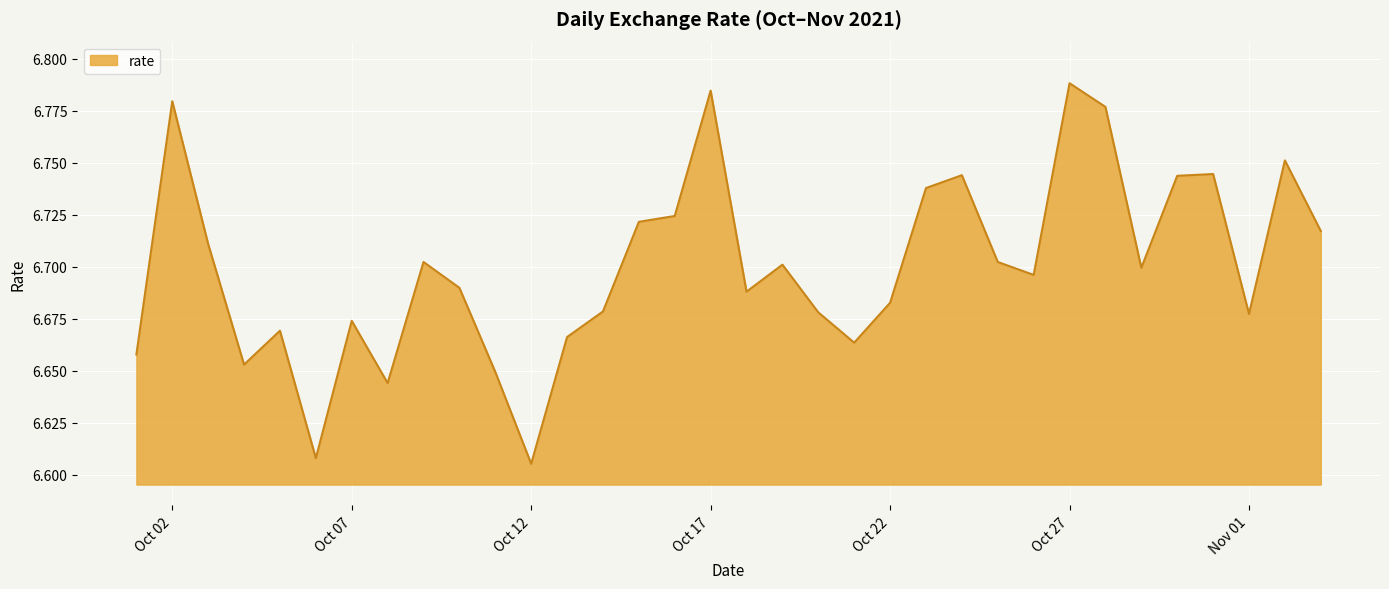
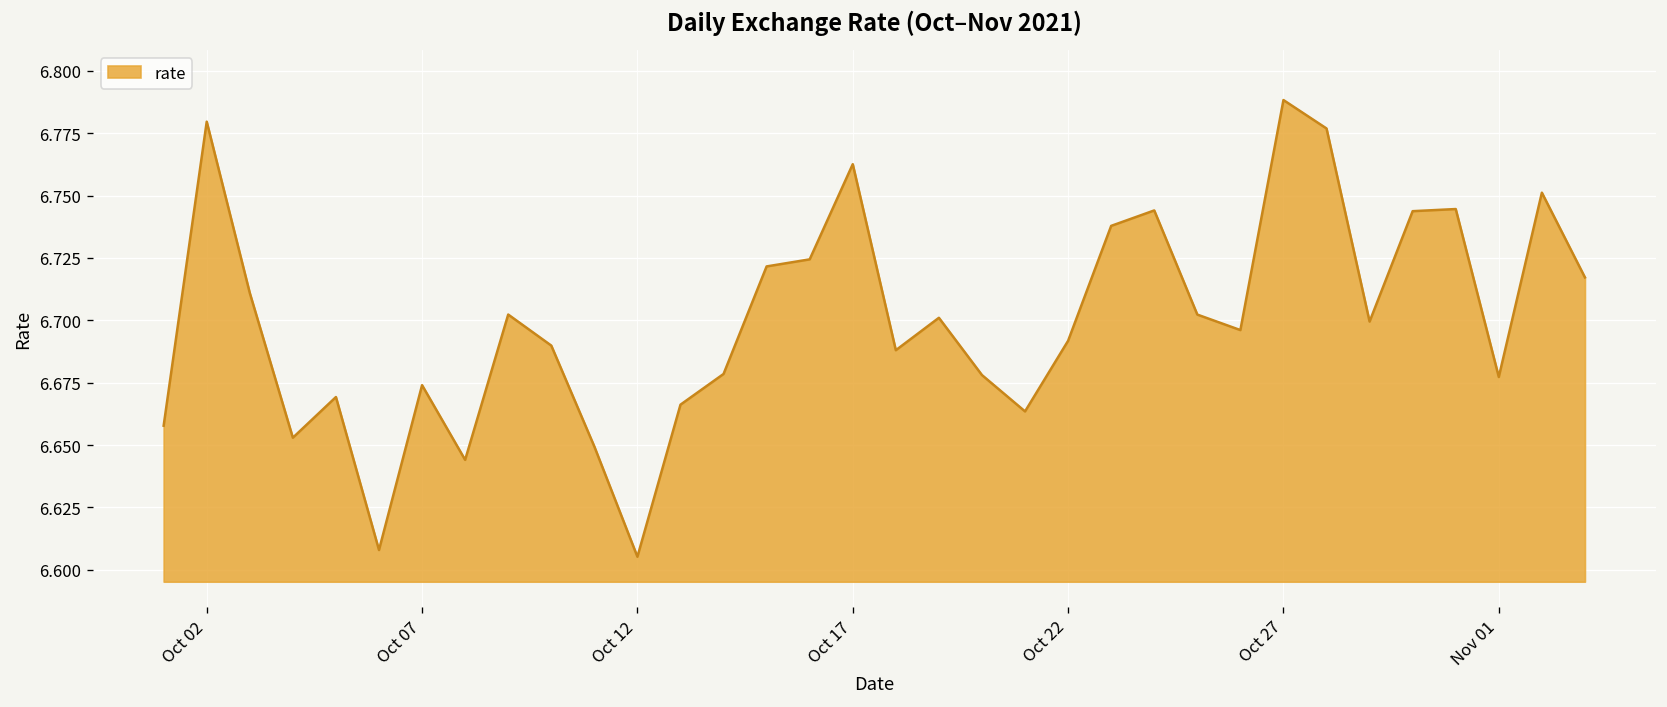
Oct 17: 6.785 -> 6.763
Oct 22: 6.683 -> 6.692
